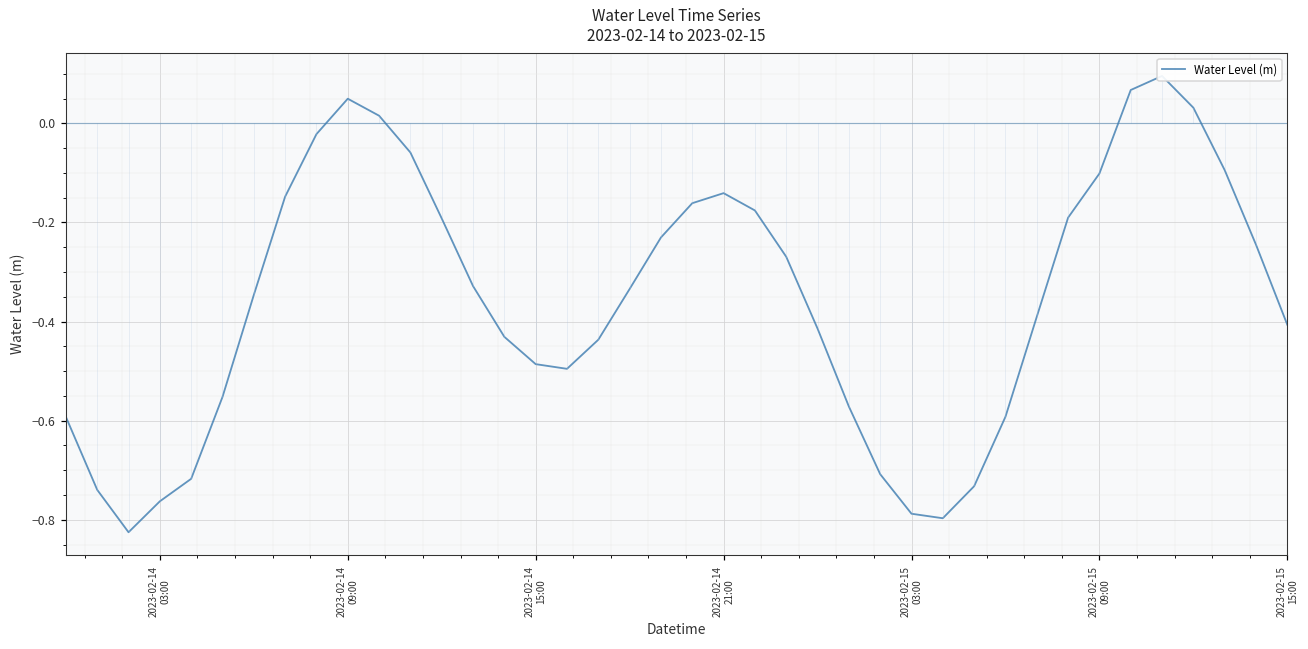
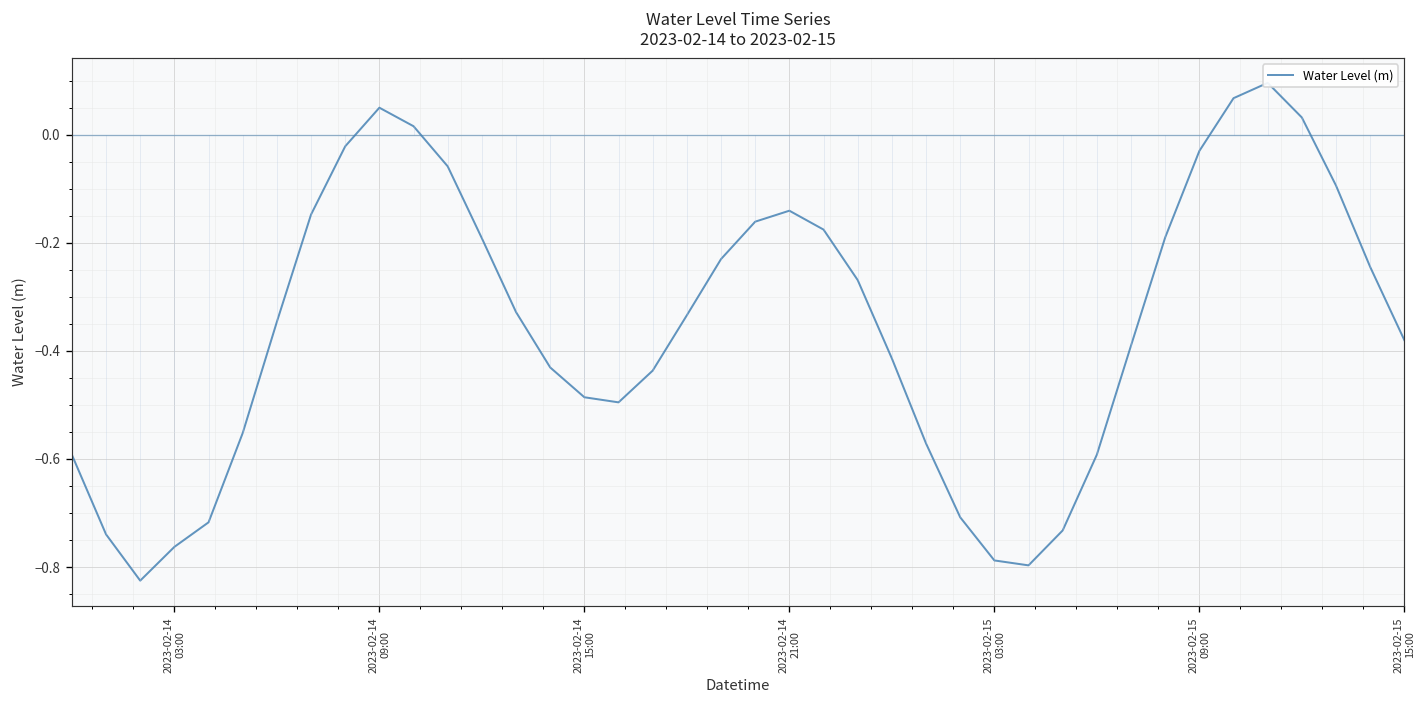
Water Level (m), 2023-02-15 09:00: -0.10 -> -0.03
Water Level (m), 2023-02-15 15:00: -0.41 -> -0.38
